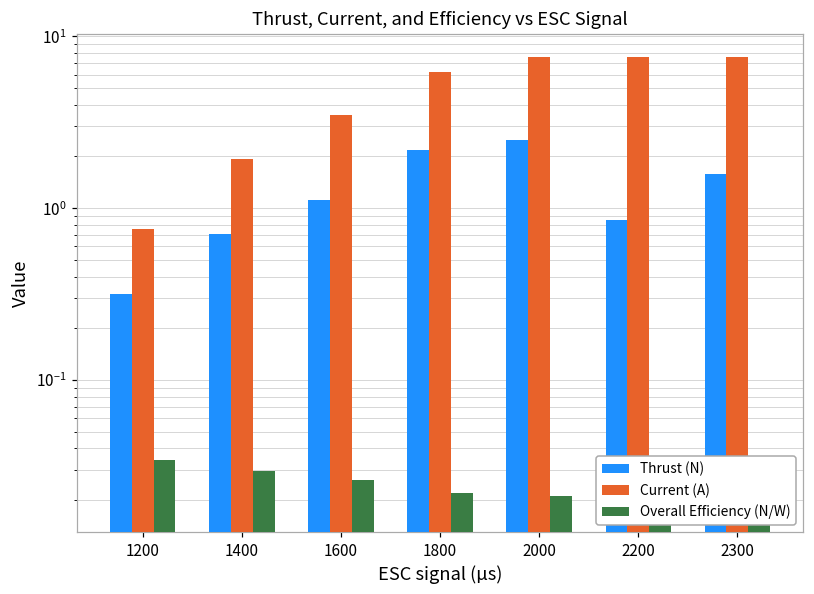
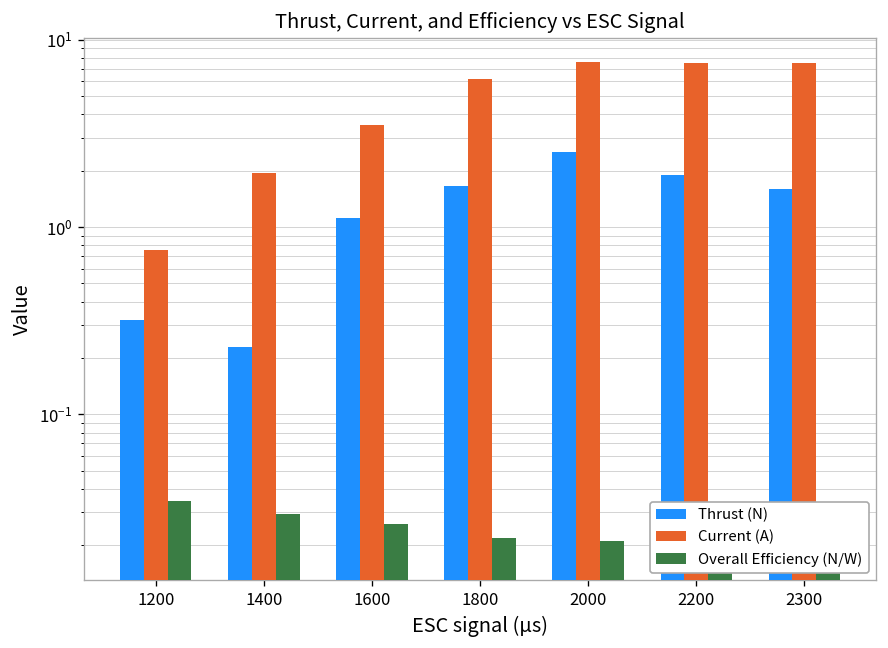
Thrust (N), 1400: 0.7 -> 0.23
Thrust (N), 1800: 2.2 -> 1.7
Thrust (N), 2200: 0.8 -> 1.9
